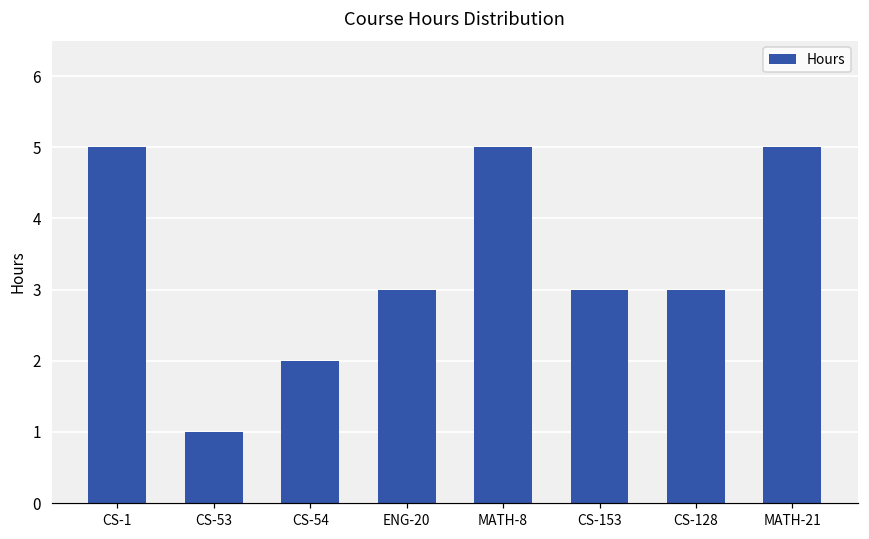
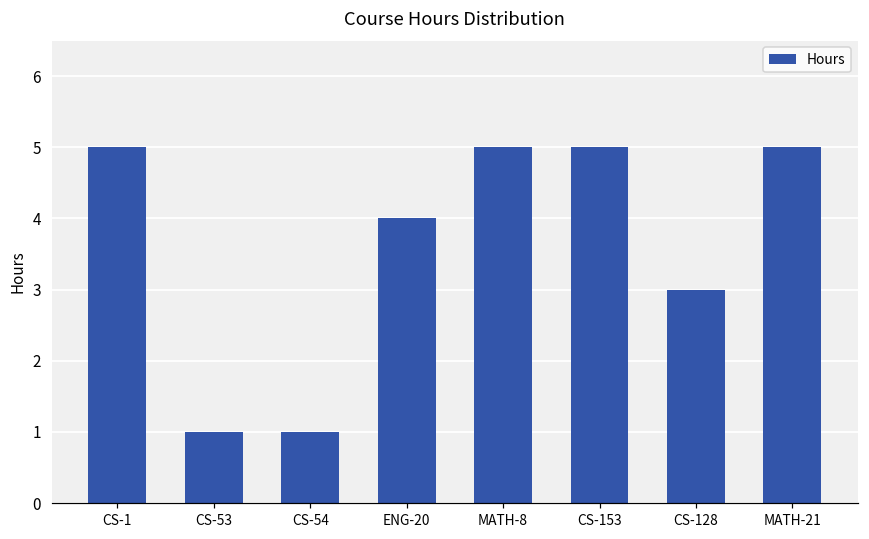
CS-54: 2 -> 1
ENG-20: 3 -> 4
CS-153: 3 -> 5
